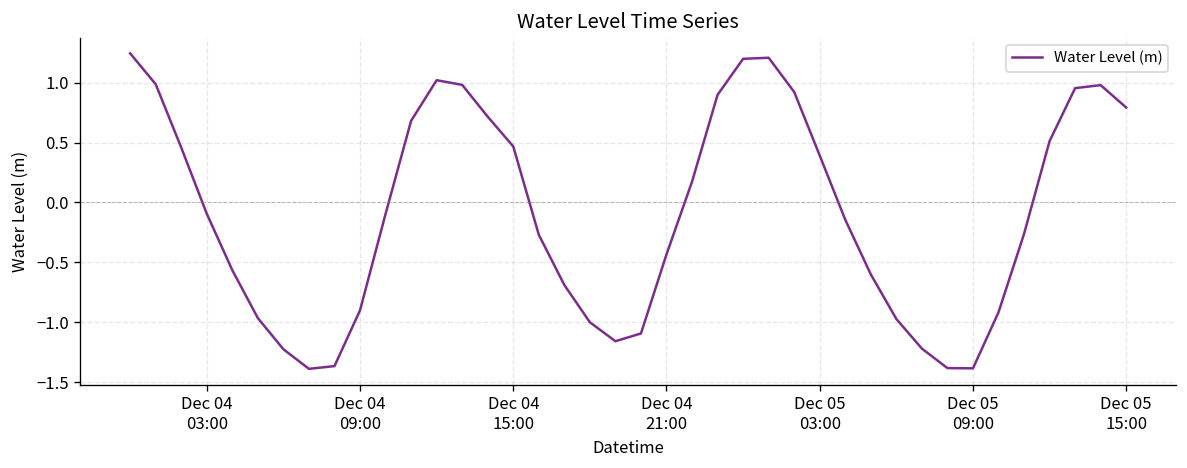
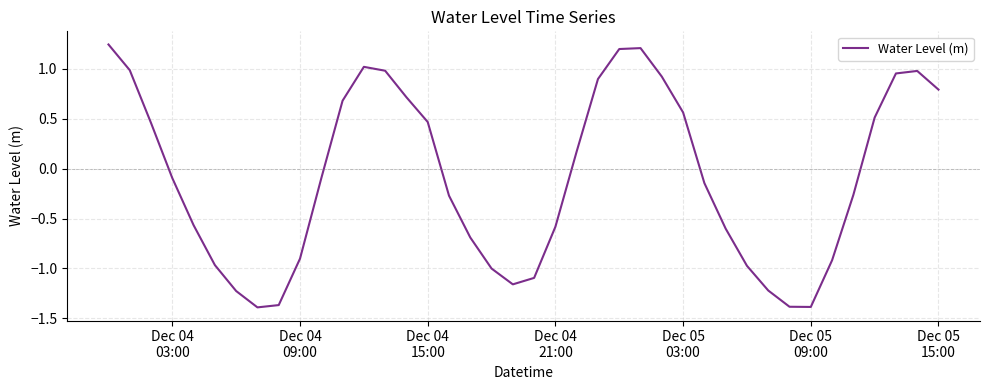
Dec 04 21:00: -0.4 -> -0.6
Dec 05 03:00: 0.4 -> 0.6
